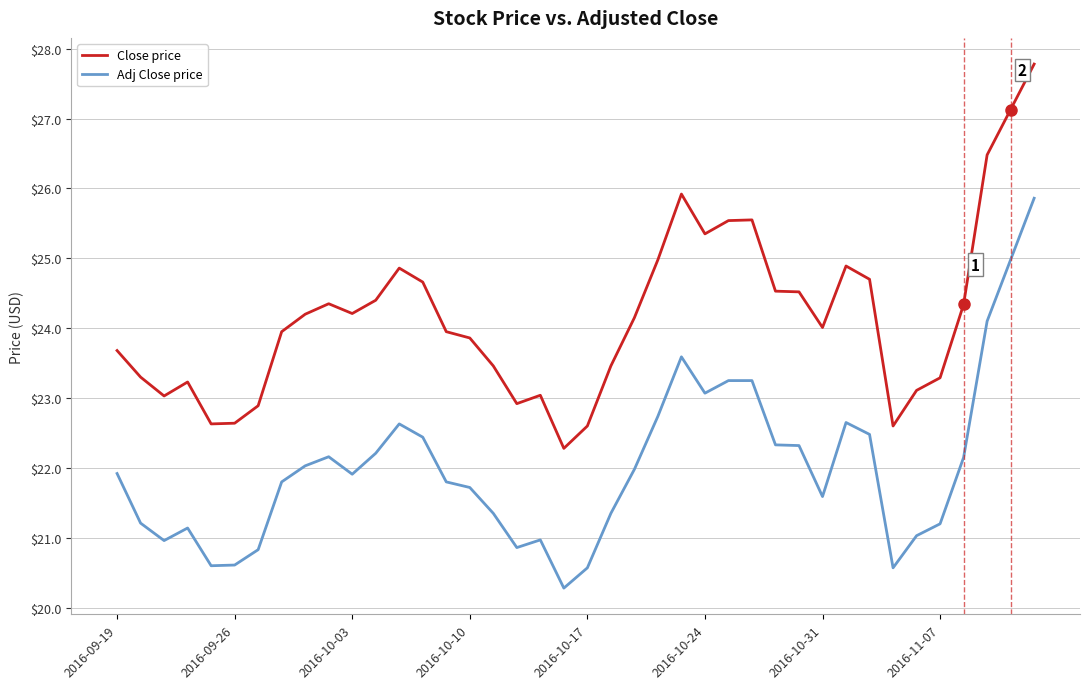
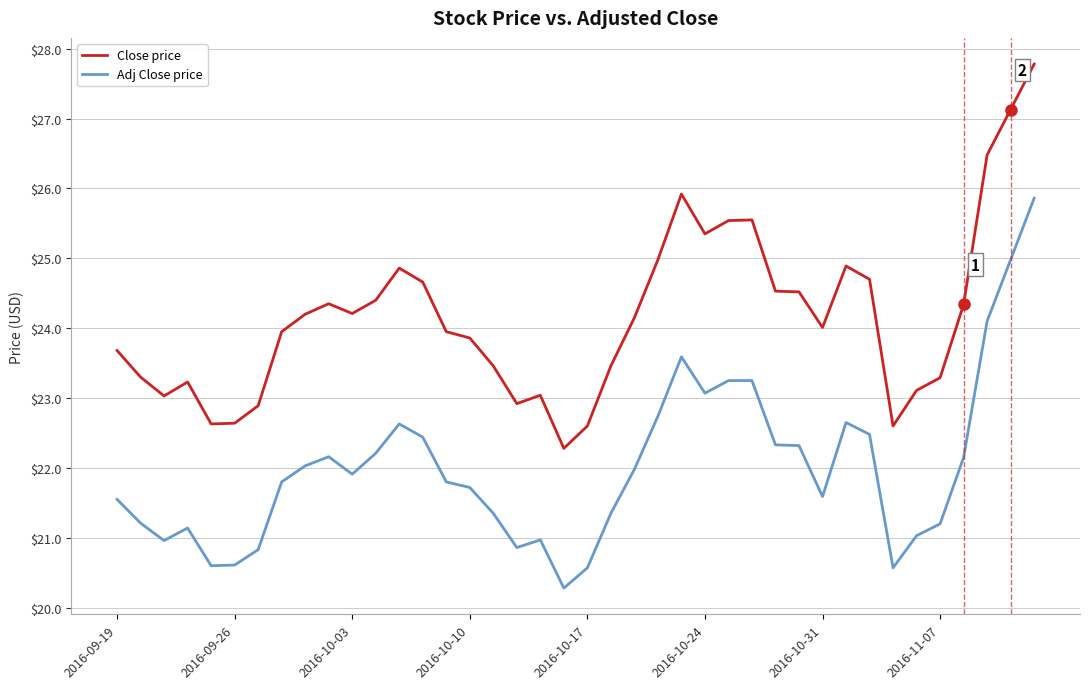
Adj Close price, 2016-09-19: $21.9 -> $21.6
